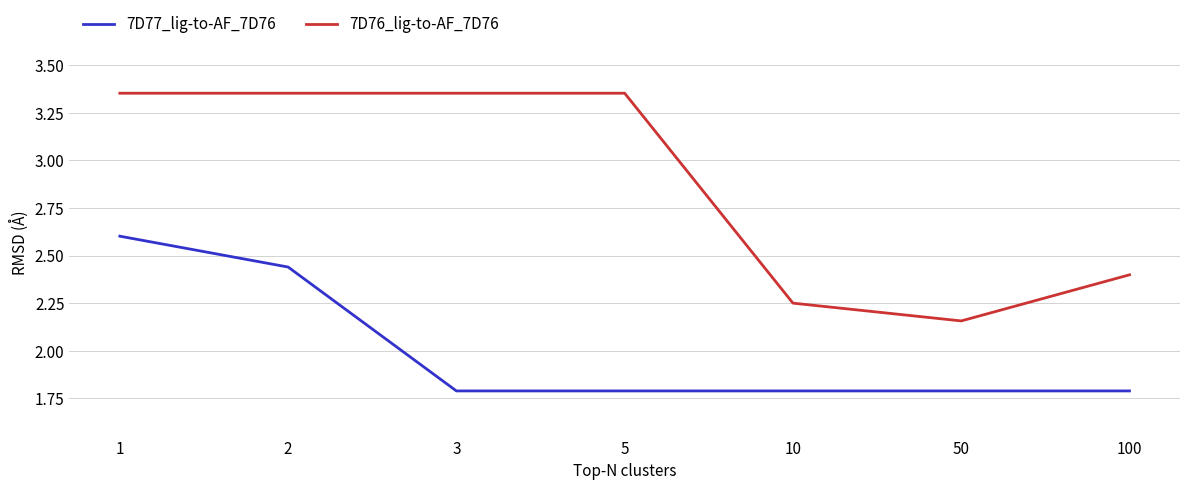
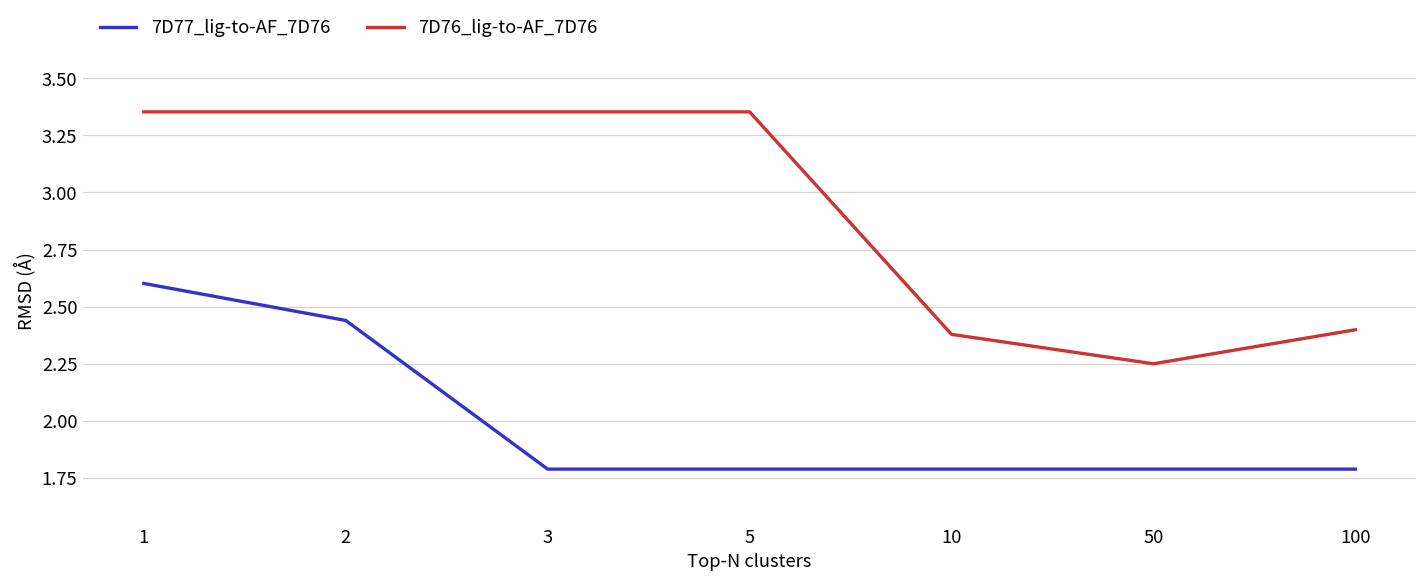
7D76_lig-to-AF_7D76, 10: 2.25 -> 2.38
7D76_lig-to-AF_7D76, 50: 2.16 -> 2.25
